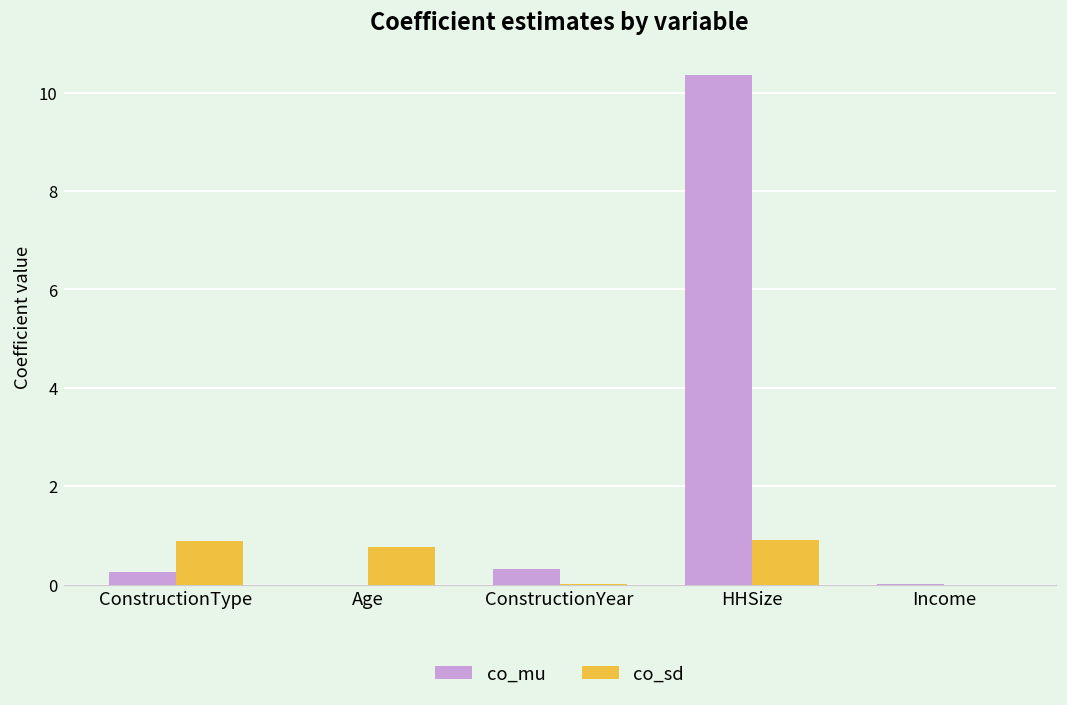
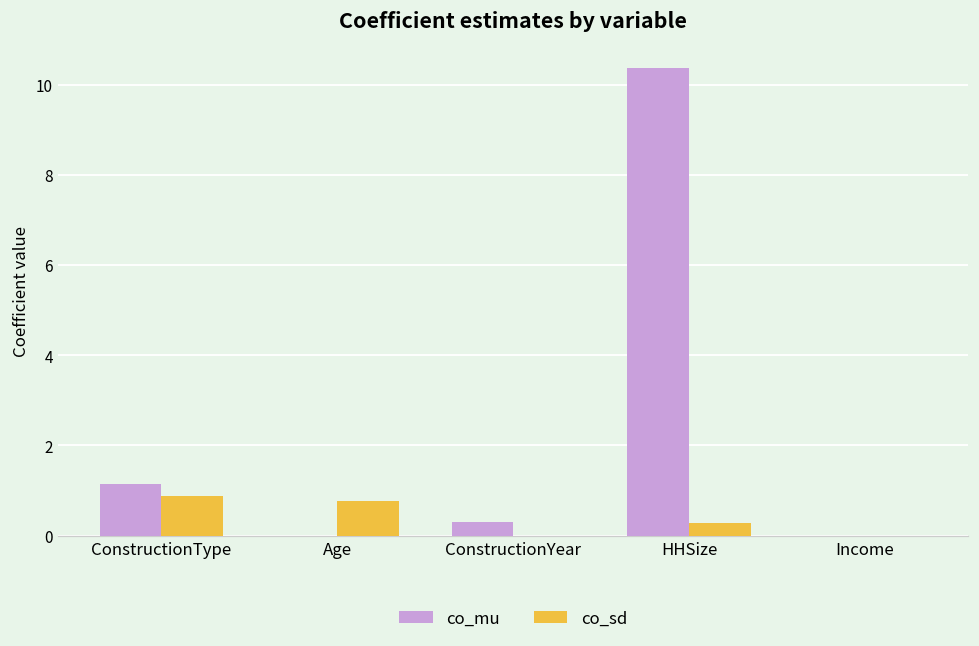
co_mu, ConstructionType: 0.3 -> 1.2
co_sd, HHSize: 0.9 -> 0.3
